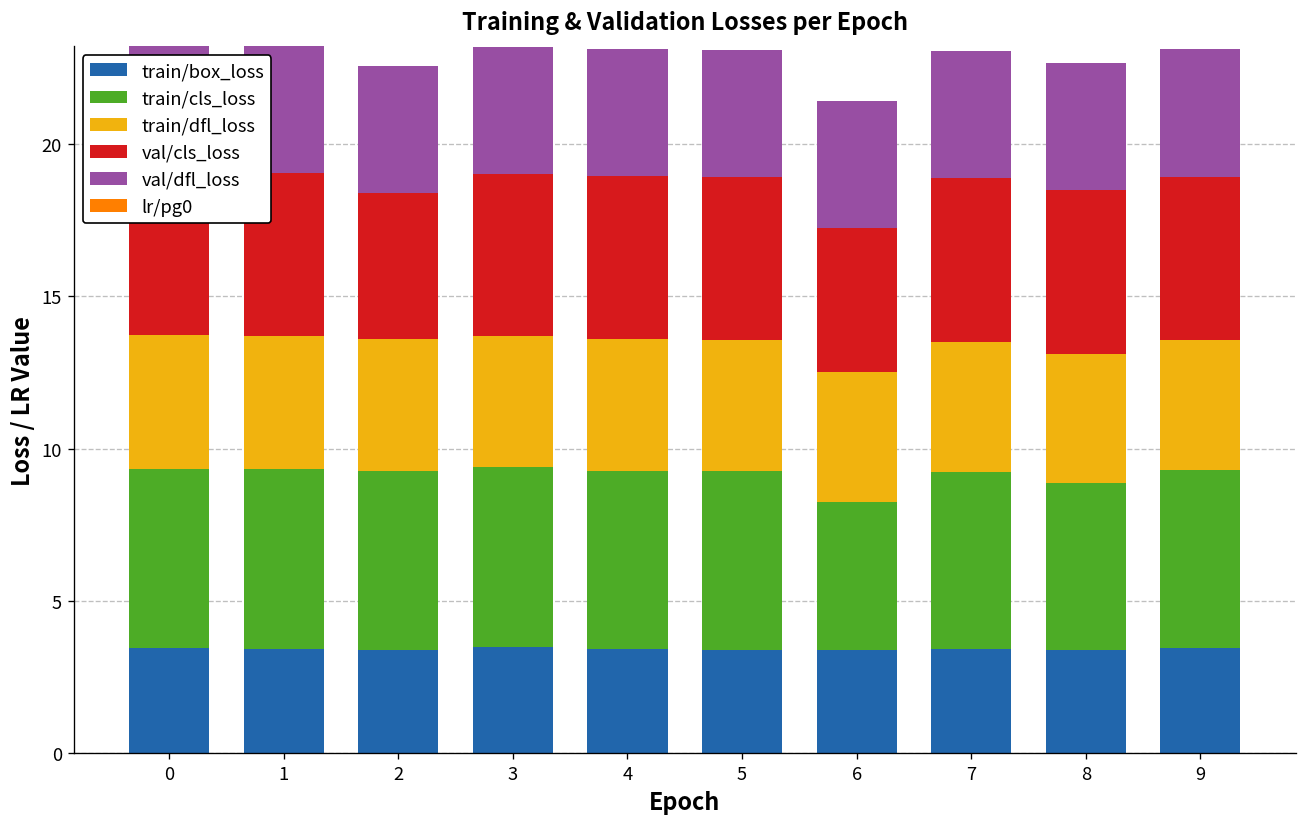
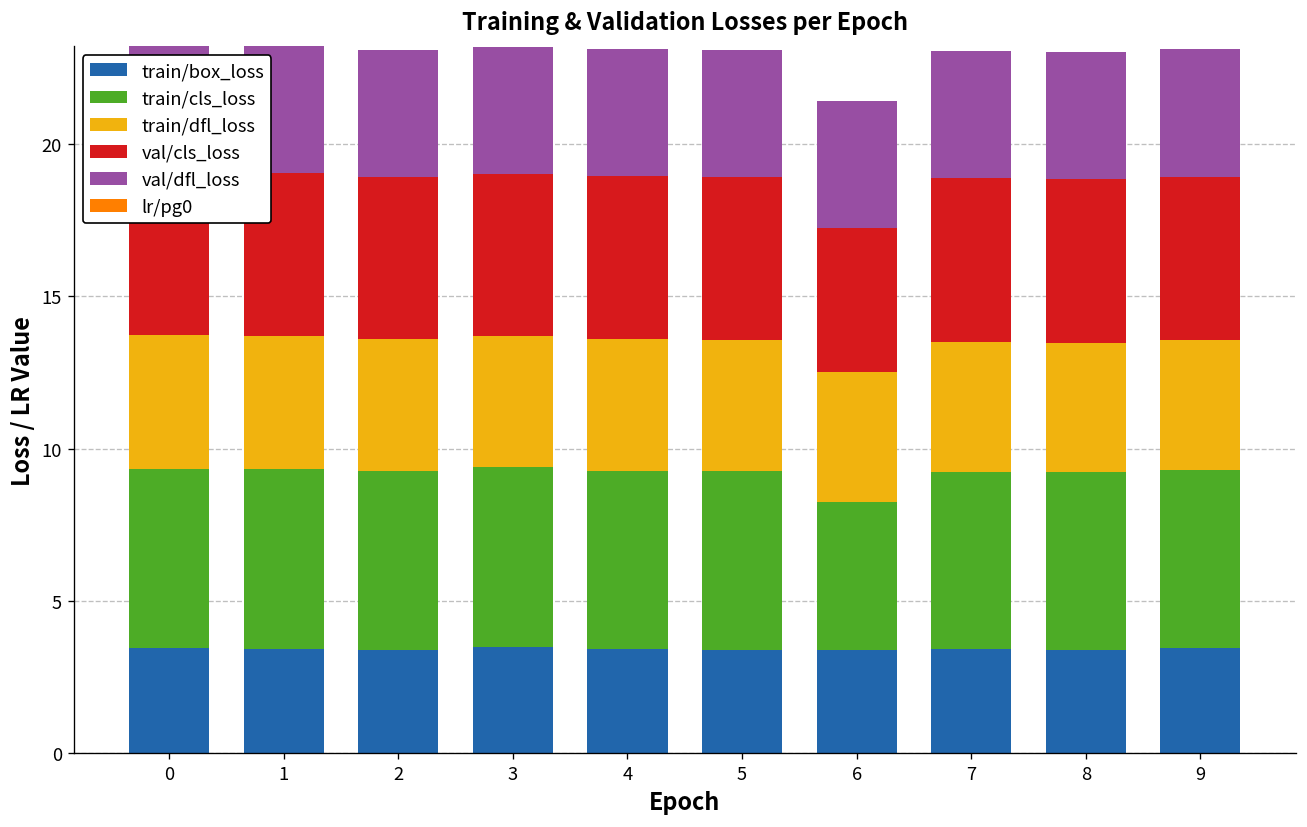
val/cls_loss, 2: 4.8 -> 5.3
train/cls_loss, 8: 5.5 -> 5.8
